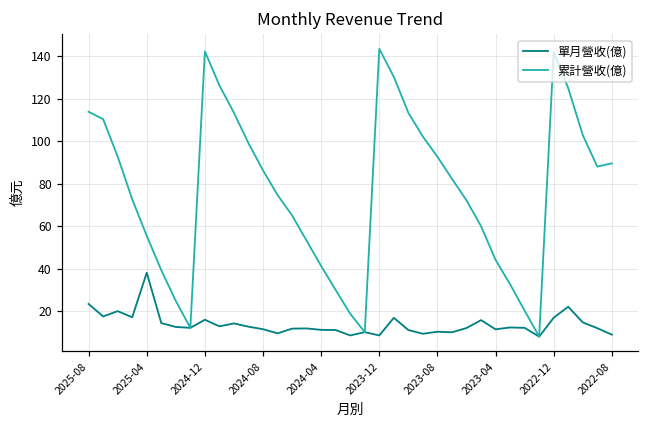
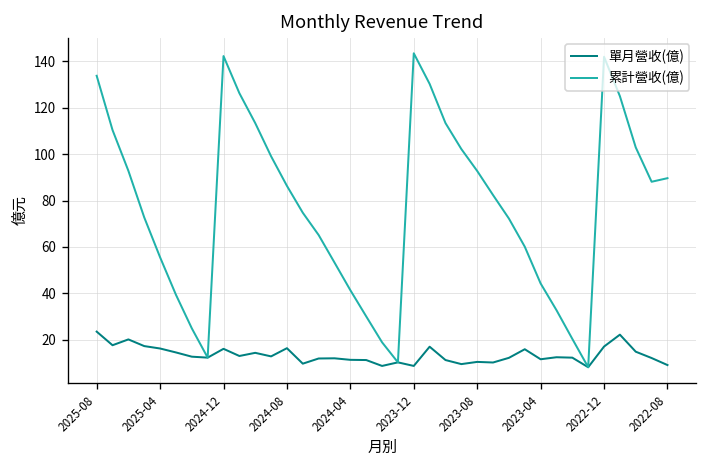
累計營收(億), 2025-08: 114 -> 134
單月營收(億), 2025-04: 38 -> 16
單月營收(億), 2024-08: 12 -> 16
